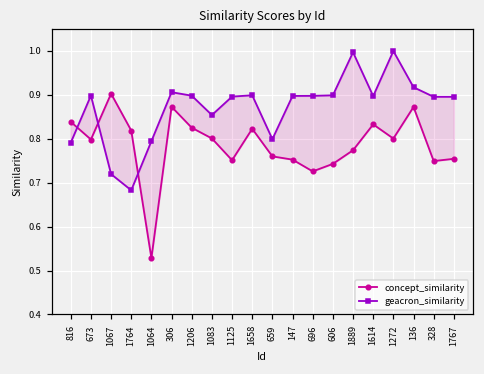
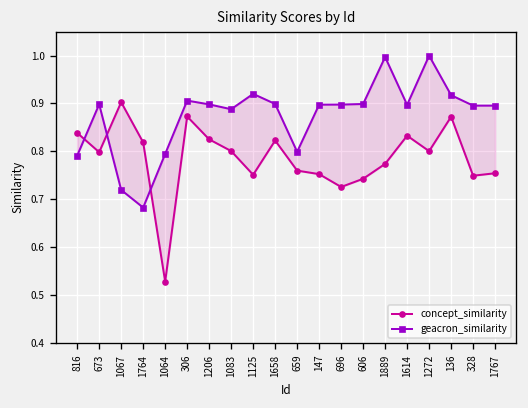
geacron_similarity, 1083: 0.85 -> 0.89
geacron_similarity, 1125: 0.90 -> 0.92
